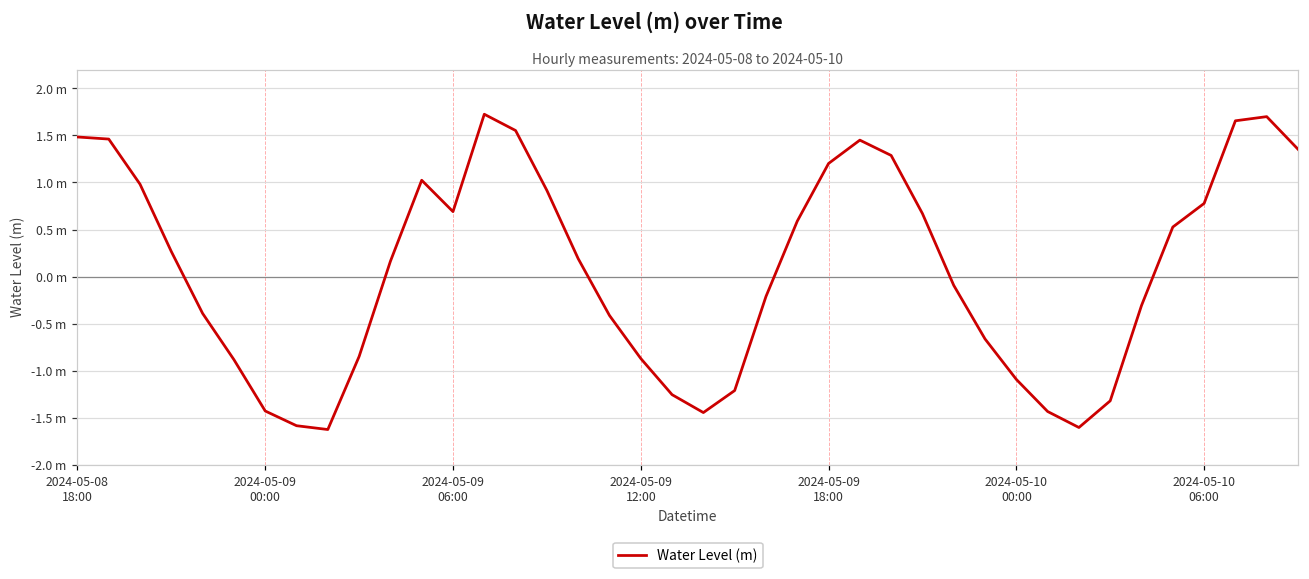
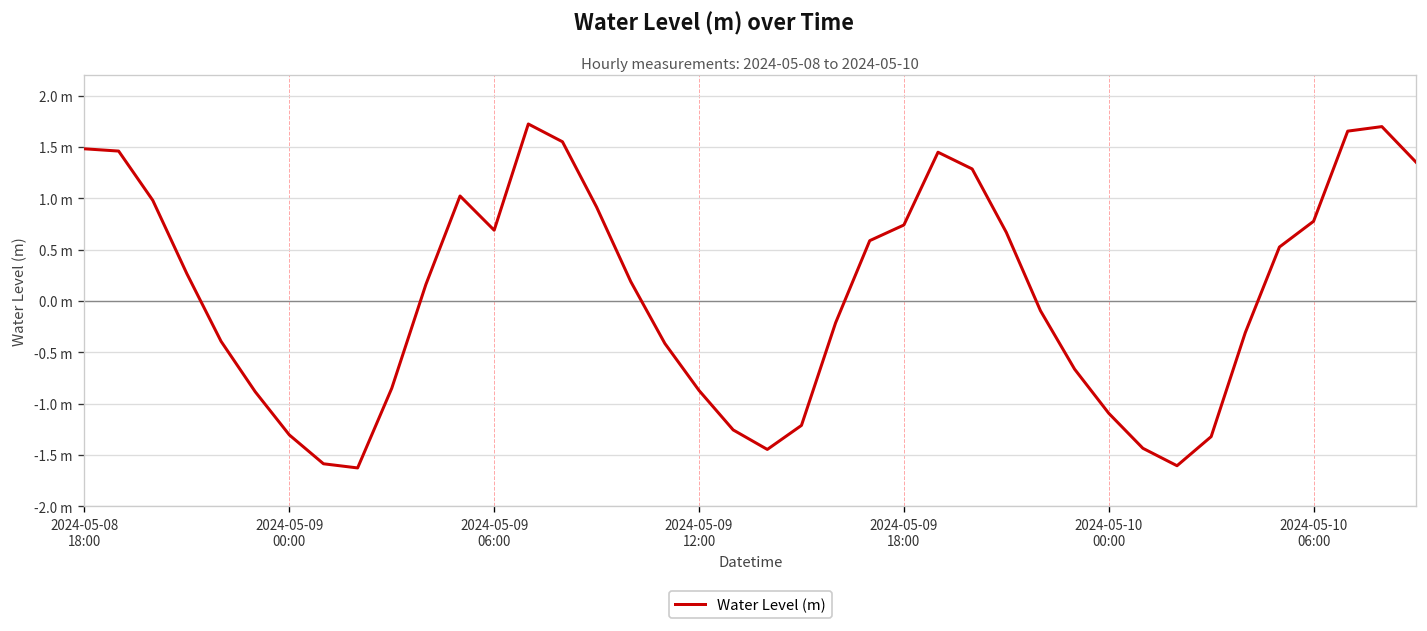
2024-05-09 00:00: -1.4 m -> -1.3 m
2024-05-09 18:00: 1.2 m -> 0.7 m
